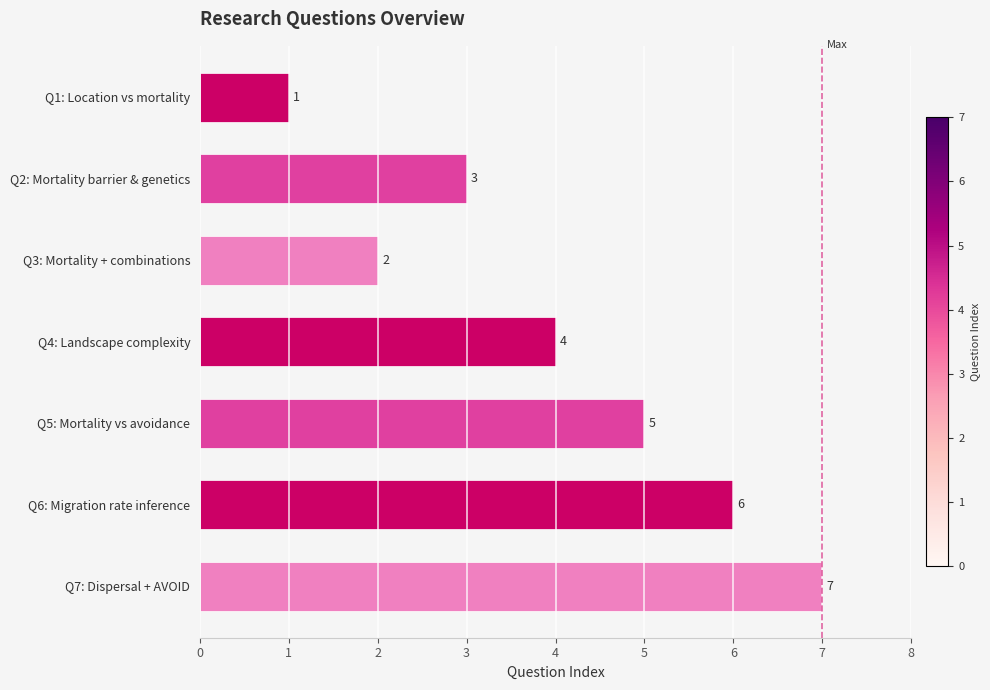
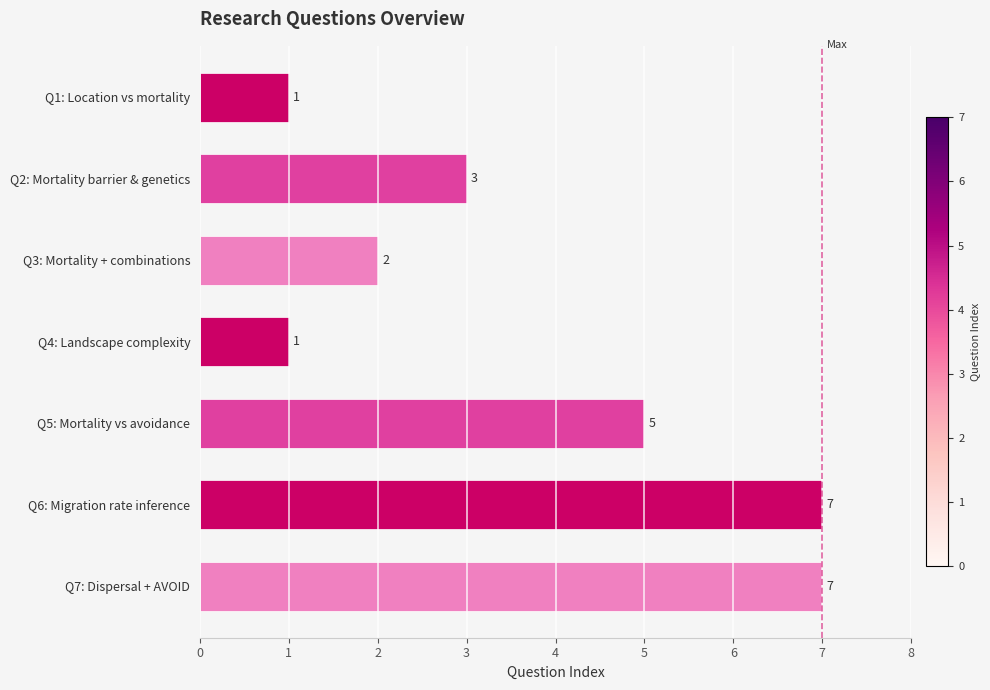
Q4: Landscape complexity: 4 -> 1
Q6: Migration rate inference: 6 -> 7
